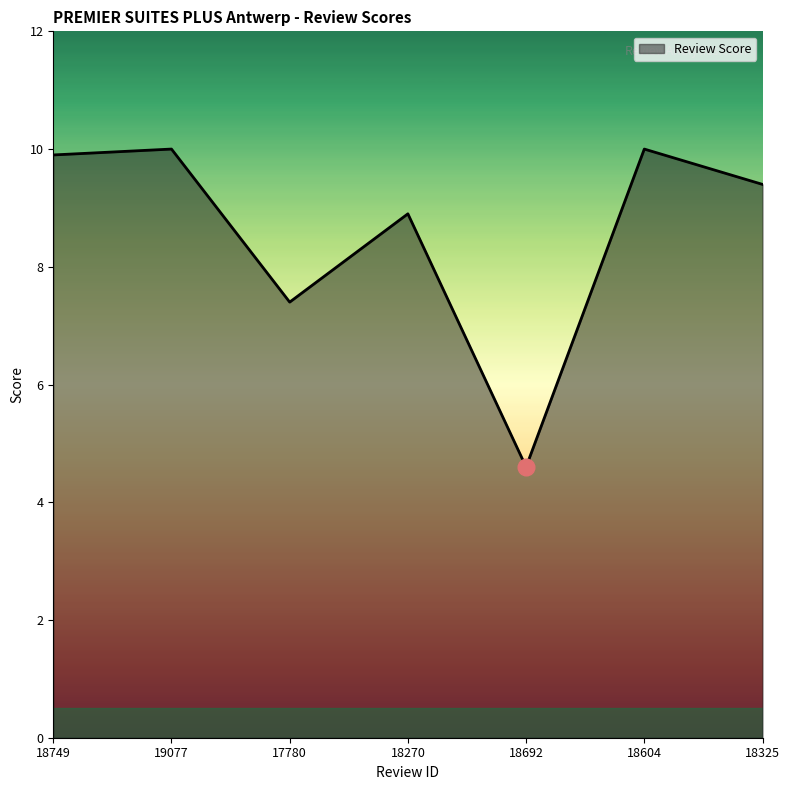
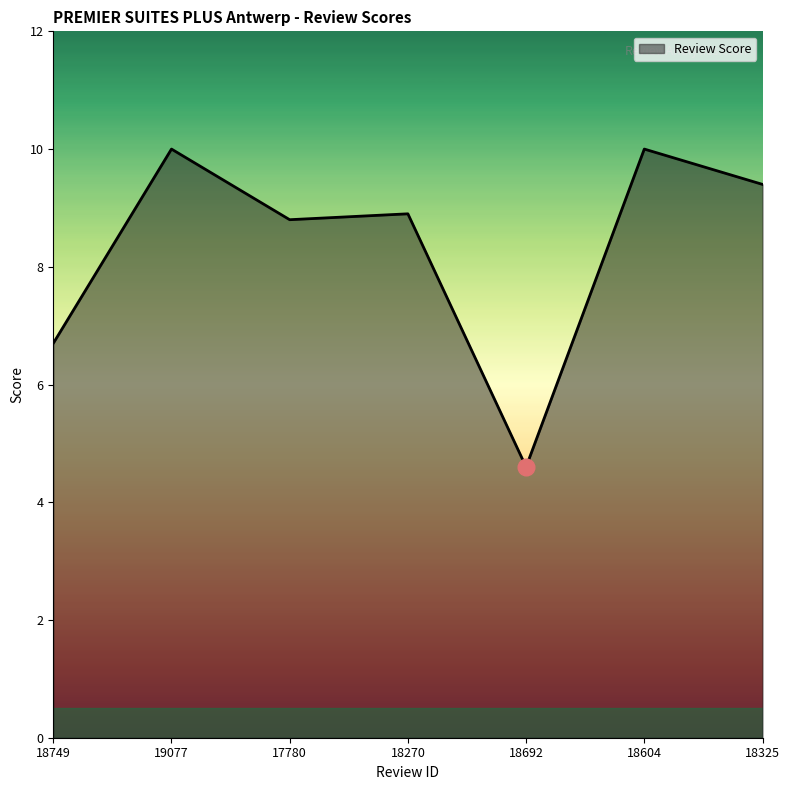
Review Score, 18749: 9.9 -> 6.7
Review Score, 17780: 7.4 -> 8.8
